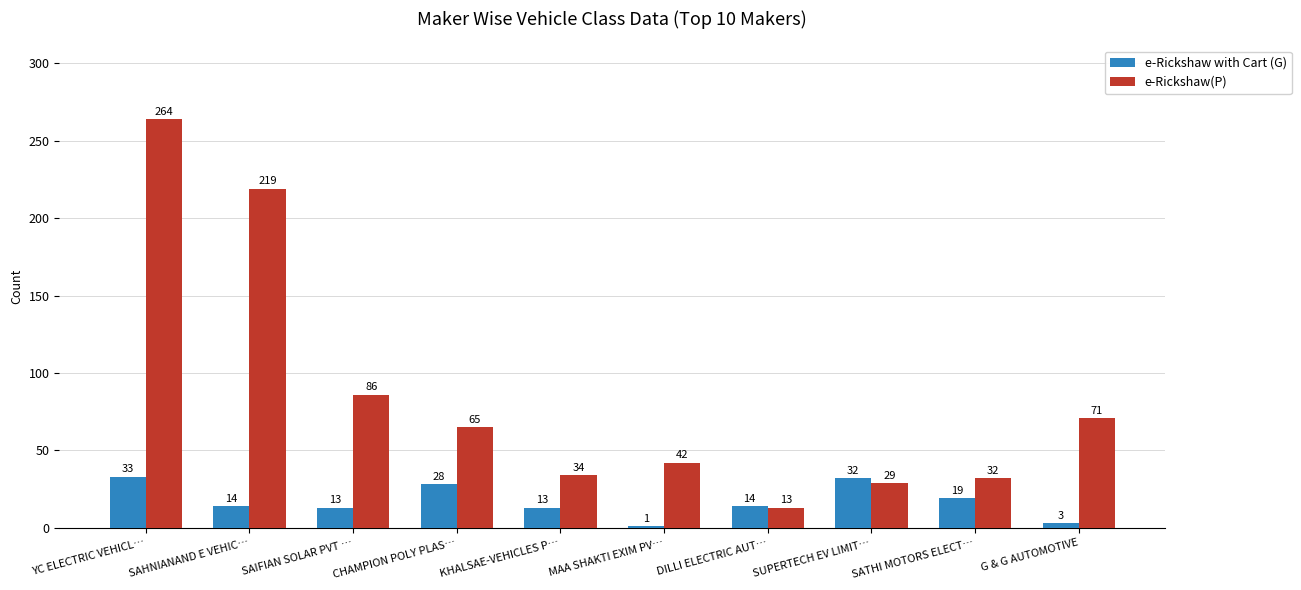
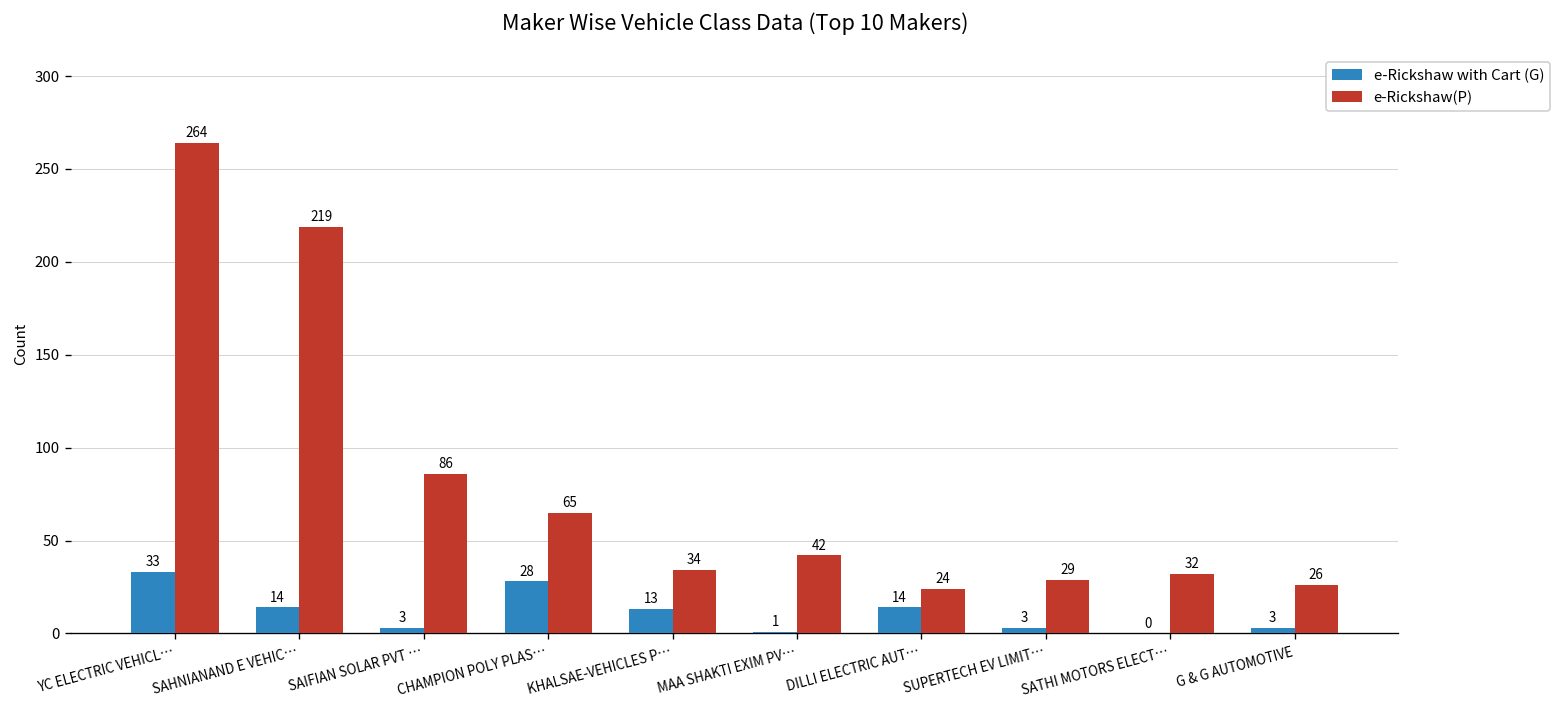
e-Rickshaw with Cart (G), SAIFIAN SOLAR PVT …: 13 -> 3
e-Rickshaw(P), DILLI ELECTRIC AUT…: 13 -> 24
e-Rickshaw with Cart (G), SUPERTECH EV LIMIT…: 32 -> 3
e-Rickshaw with Cart (G), SATHI MOTORS ELECT…: 19 -> 0
e-Rickshaw(P), G & G AUTOMOTIVE: 71 -> 26
